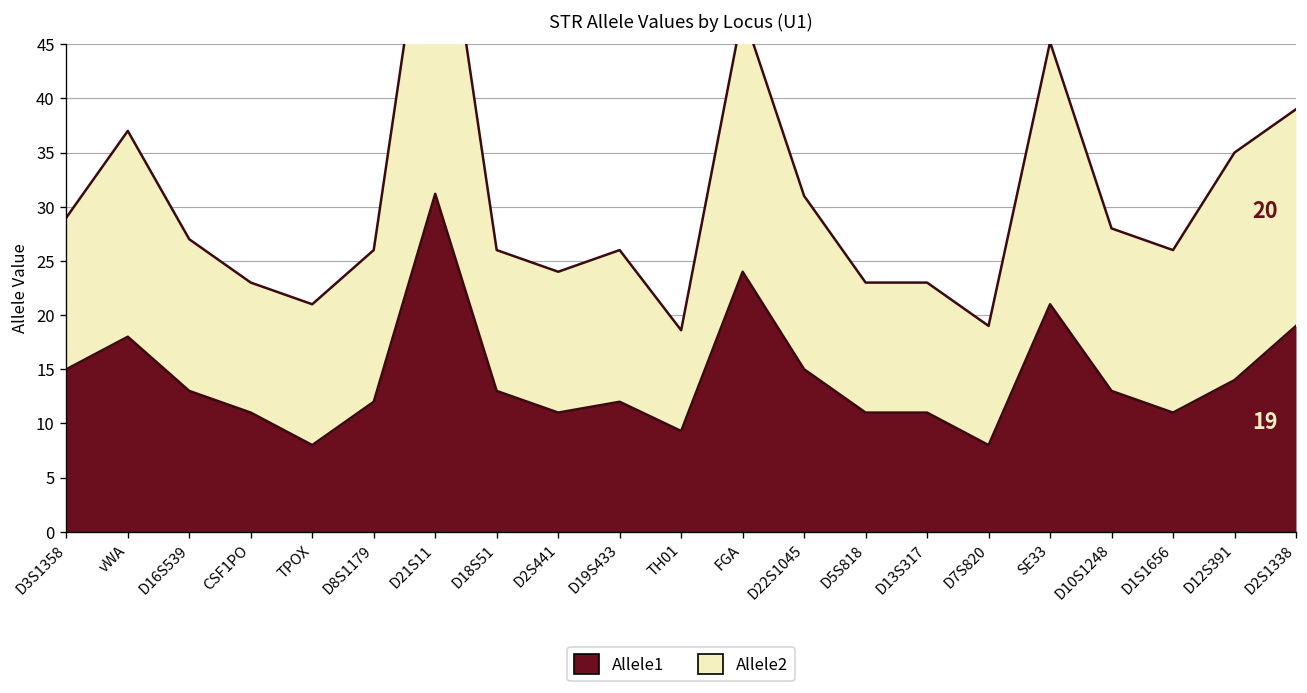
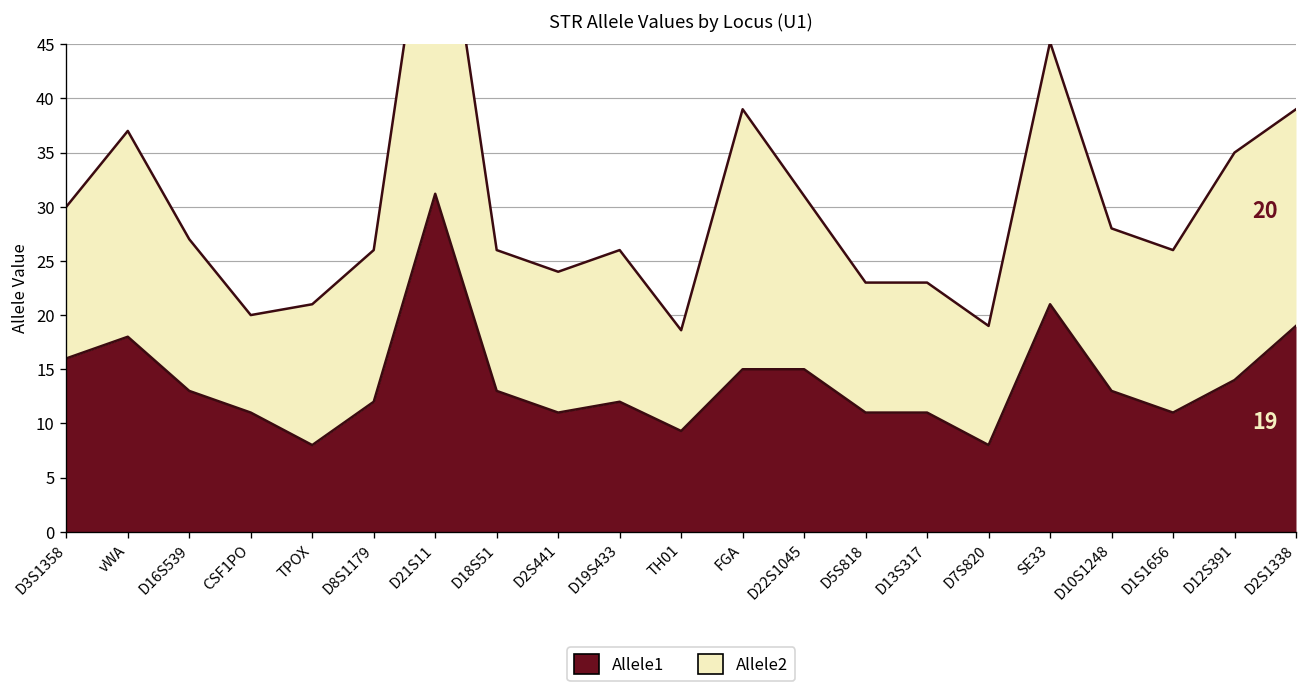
Allele1, D3S1358: 15 -> 16
Allele2, CSF1PO: 12 -> 9
Allele1, FGA: 24 -> 15
